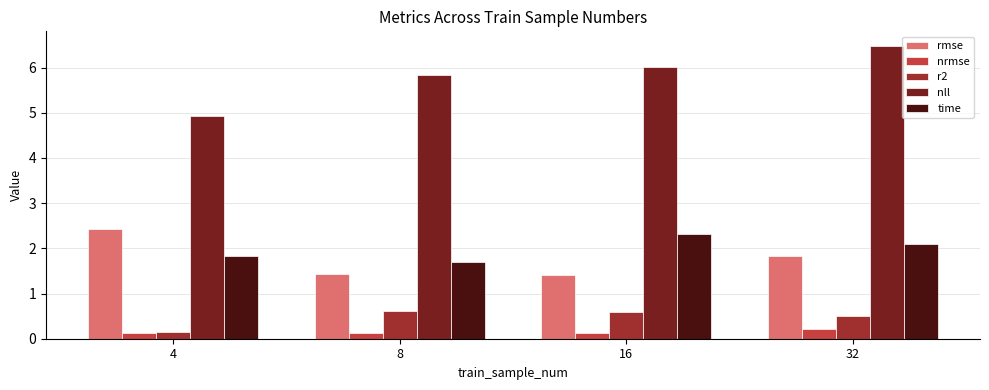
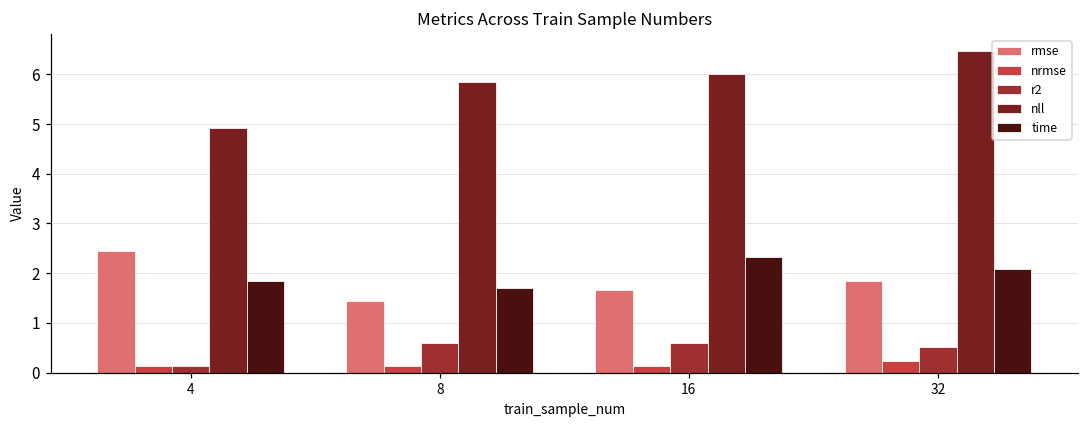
rmse, 16: 1.4 -> 1.7
